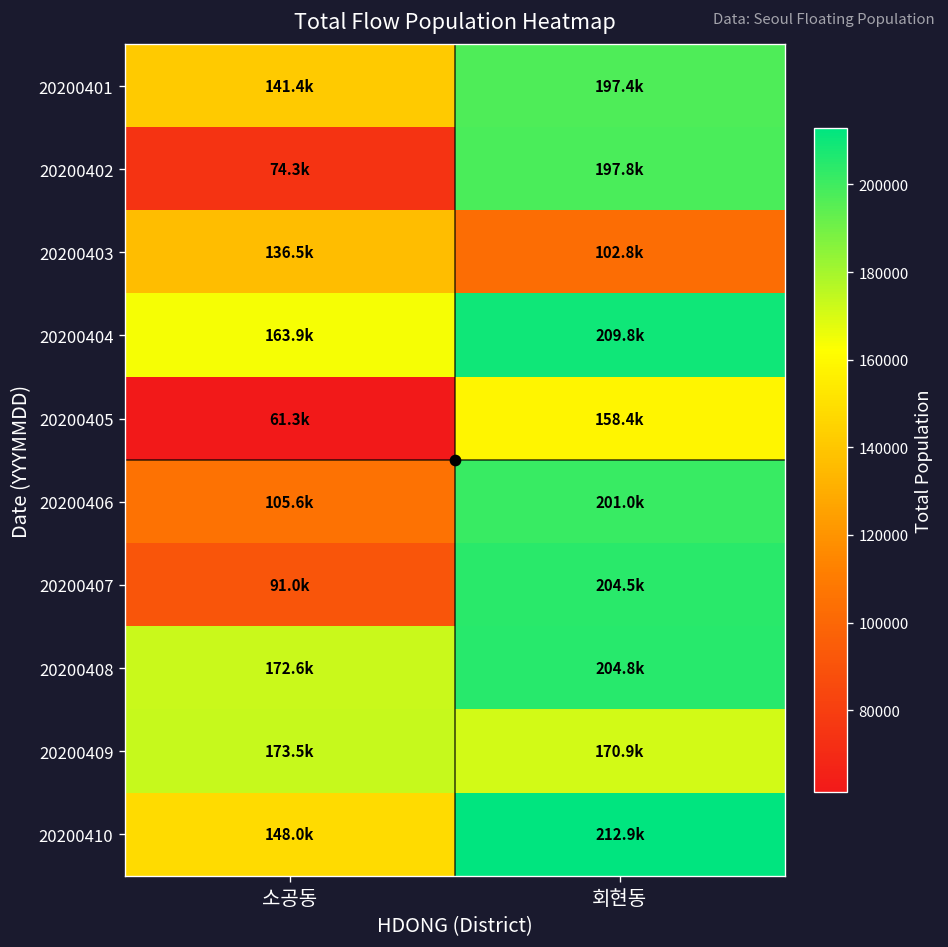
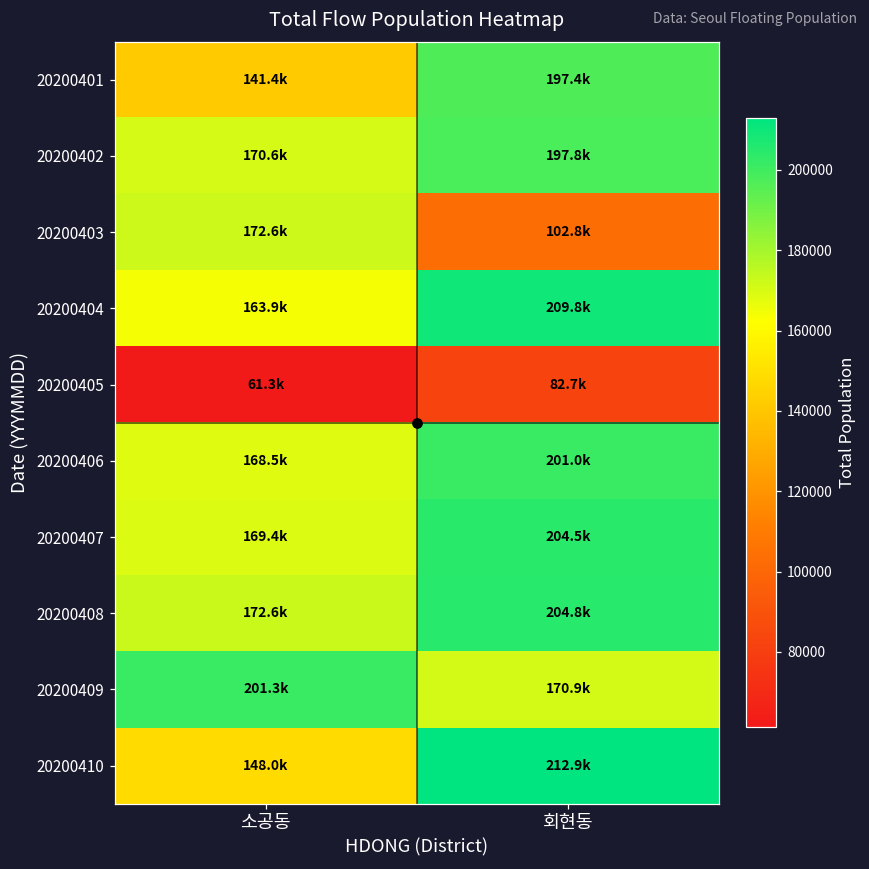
20200402, 소공동: 74.3k -> 170.6k
20200403, 소공동: 136.5k -> 172.6k
20200405, 회현동: 158.4k -> 82.7k
20200406, 소공동: 105.6k -> 168.5k
20200407, 소공동: 91.0k -> 169.4k
20200409, 소공동: 173.5k -> 201.3k
